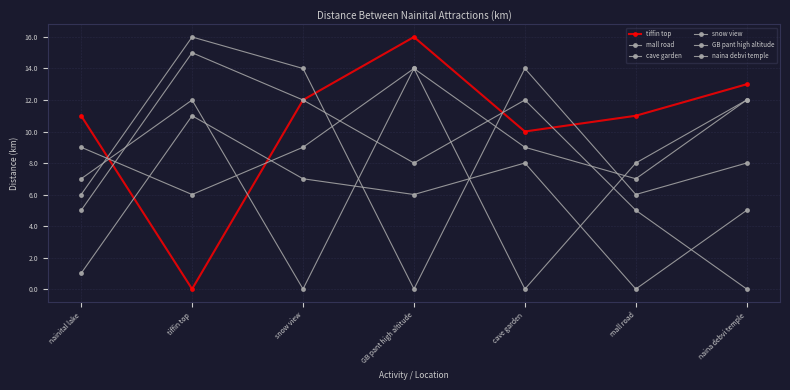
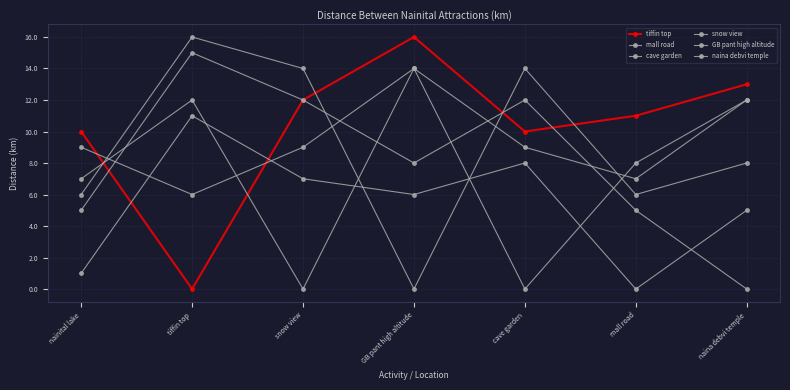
tiffin top, nainital lake: 11 -> 10
